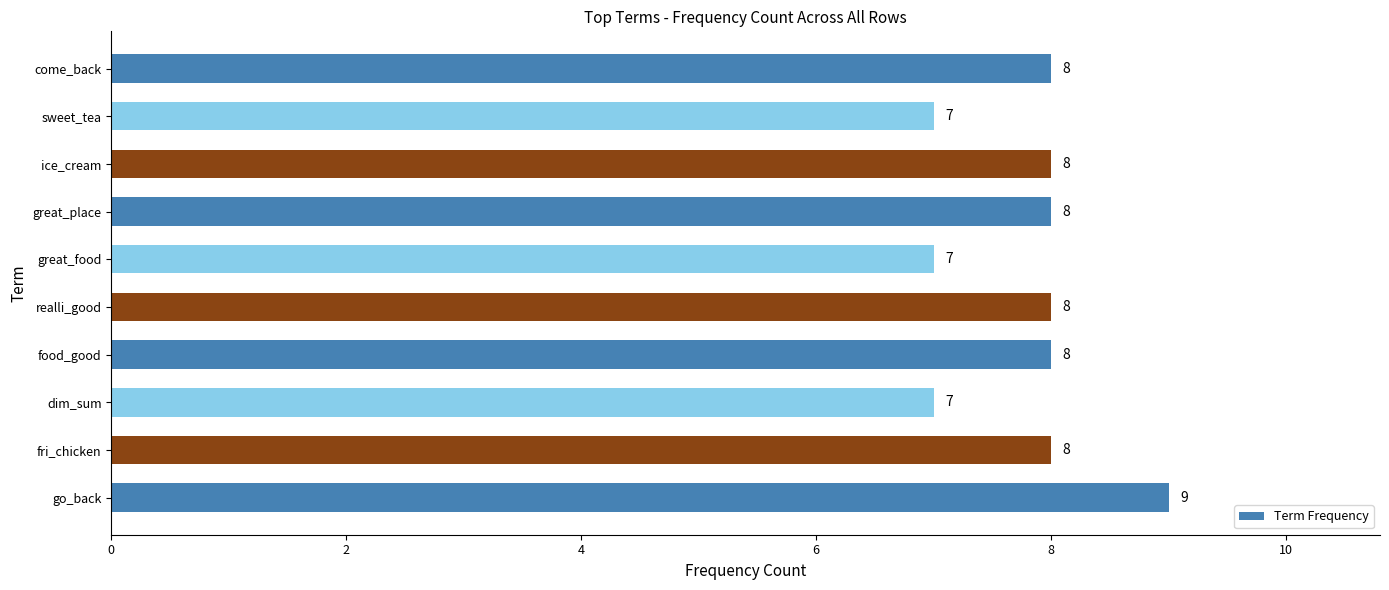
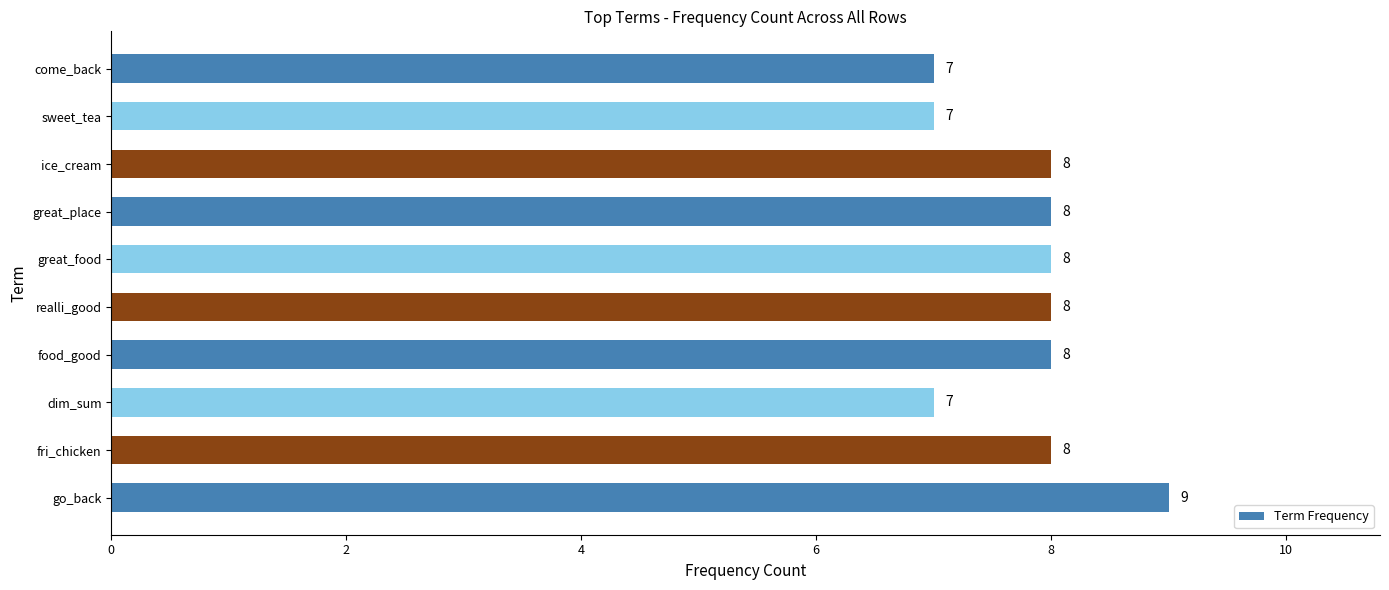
come_back: 8 -> 7
great_food: 7 -> 8
